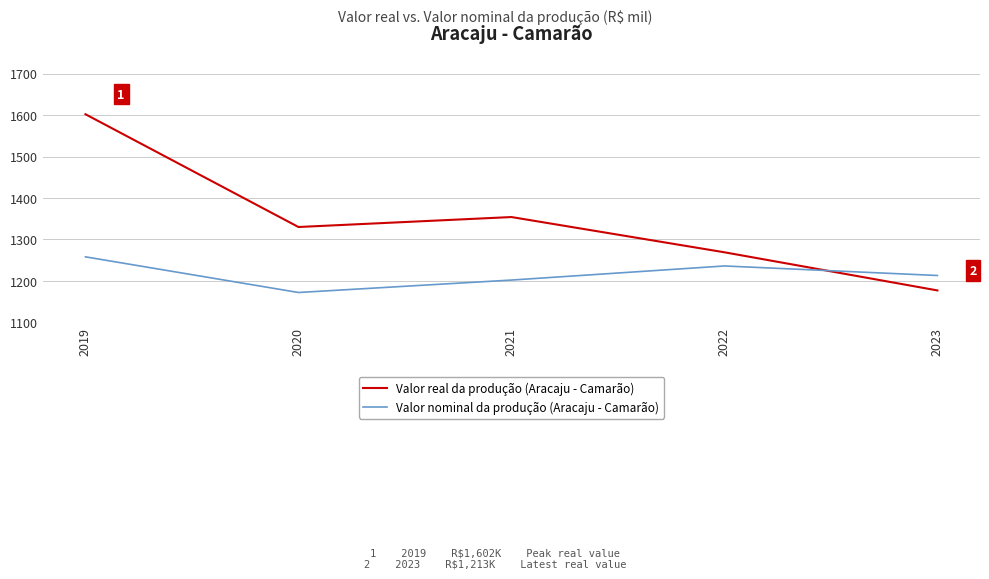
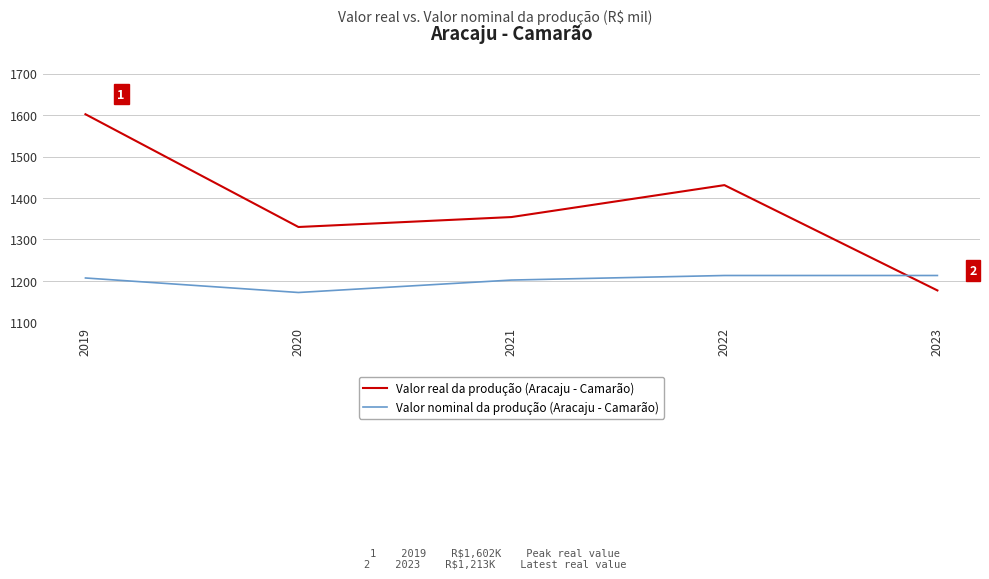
Valor nominal da produção (Aracaju - Camarão), 2019: 1260 -> 1210
Valor real da produção (Aracaju - Camarão), 2022: 1270 -> 1430
Valor nominal da produção (Aracaju - Camarão), 2022: 1240 -> 1210
